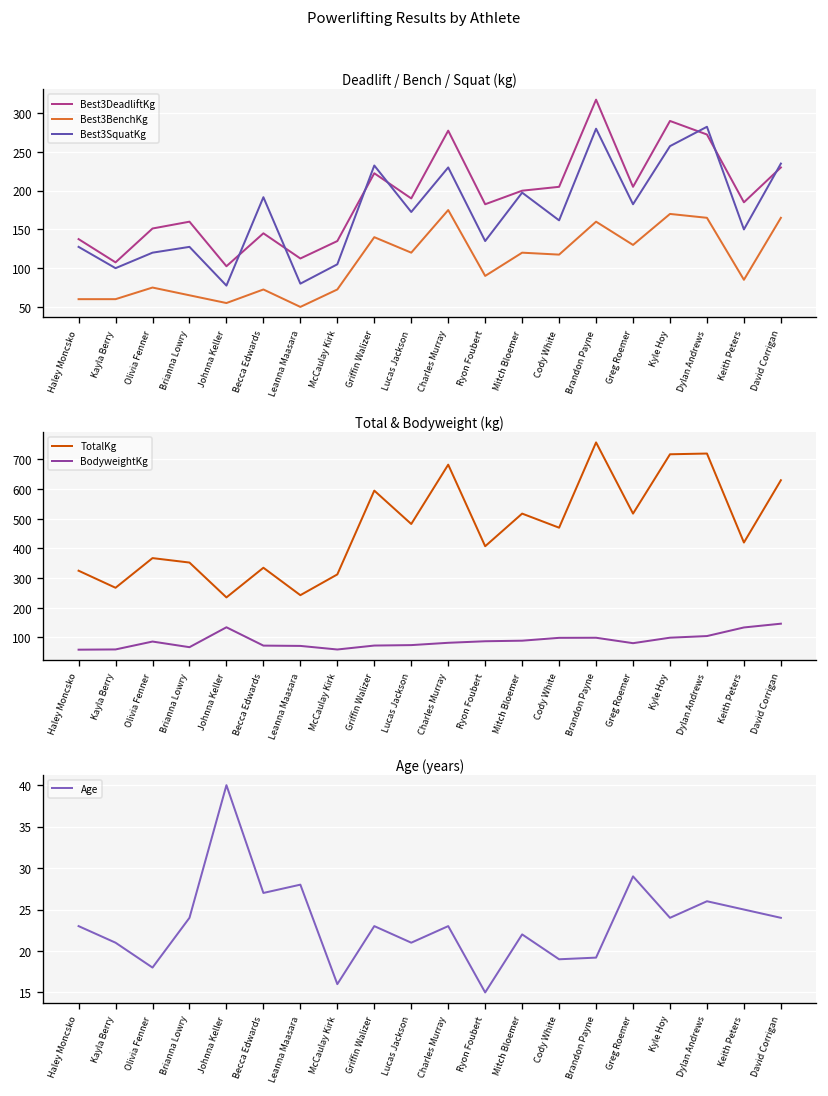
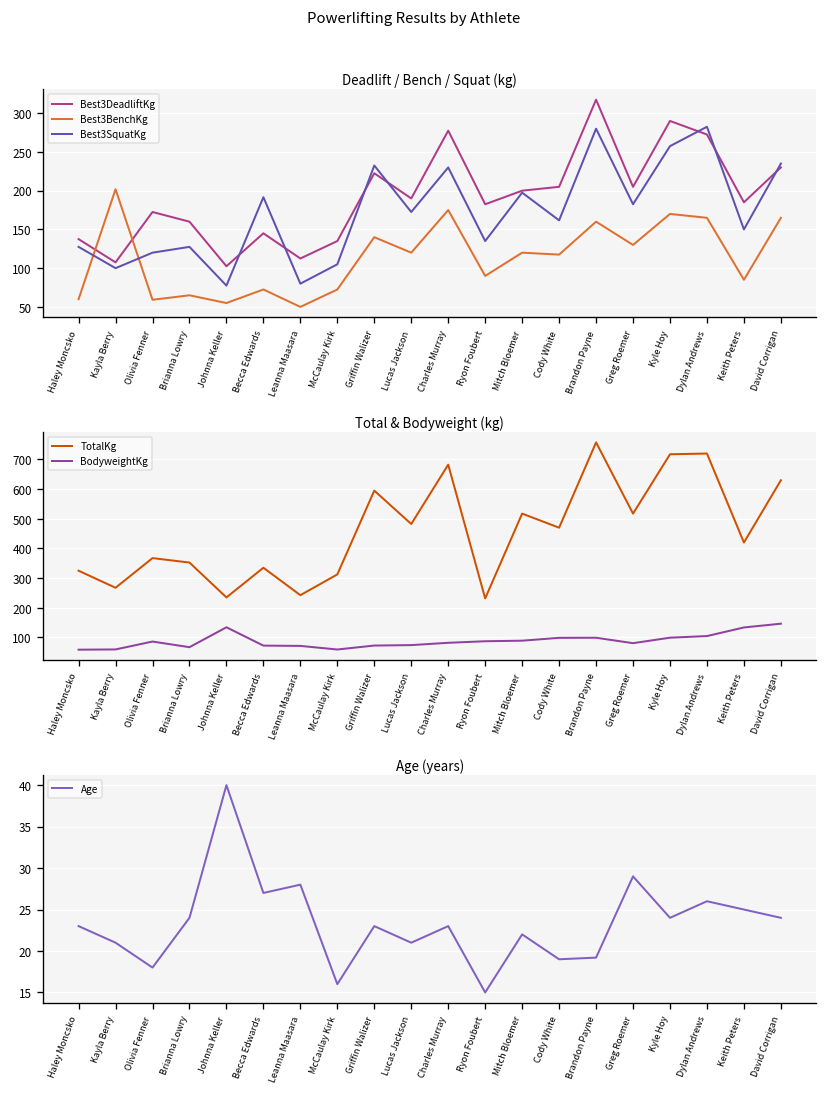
Deadlift / Bench / Squat (kg), Best3BenchKg, Kayla Berry: 60 -> 200
Deadlift / Bench / Squat (kg), Best3DeadliftKg, Olivia Fenner: 150 -> 170
Deadlift / Bench / Squat (kg), Best3BenchKg, Olivia Fenner: 80 -> 60
Total & Bodyweight (kg), TotalKg, Ryon Foubert: 410 -> 230
